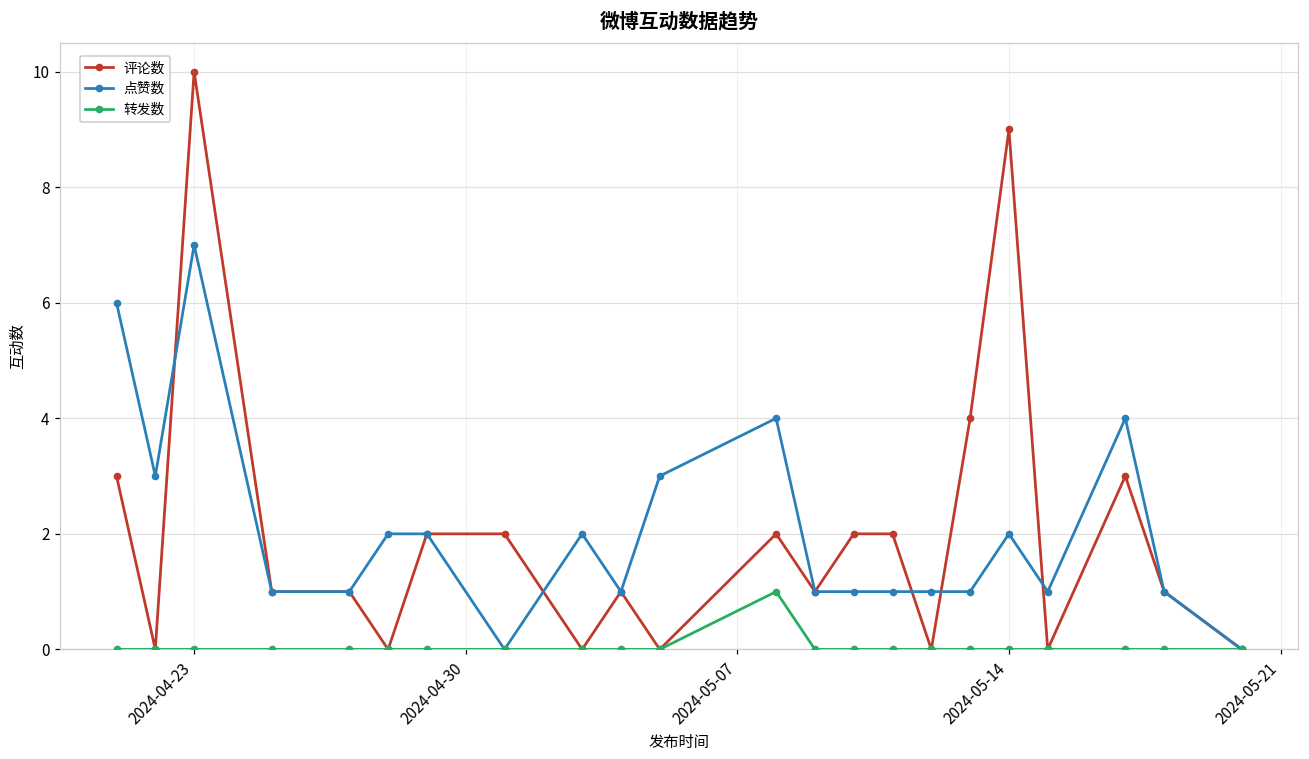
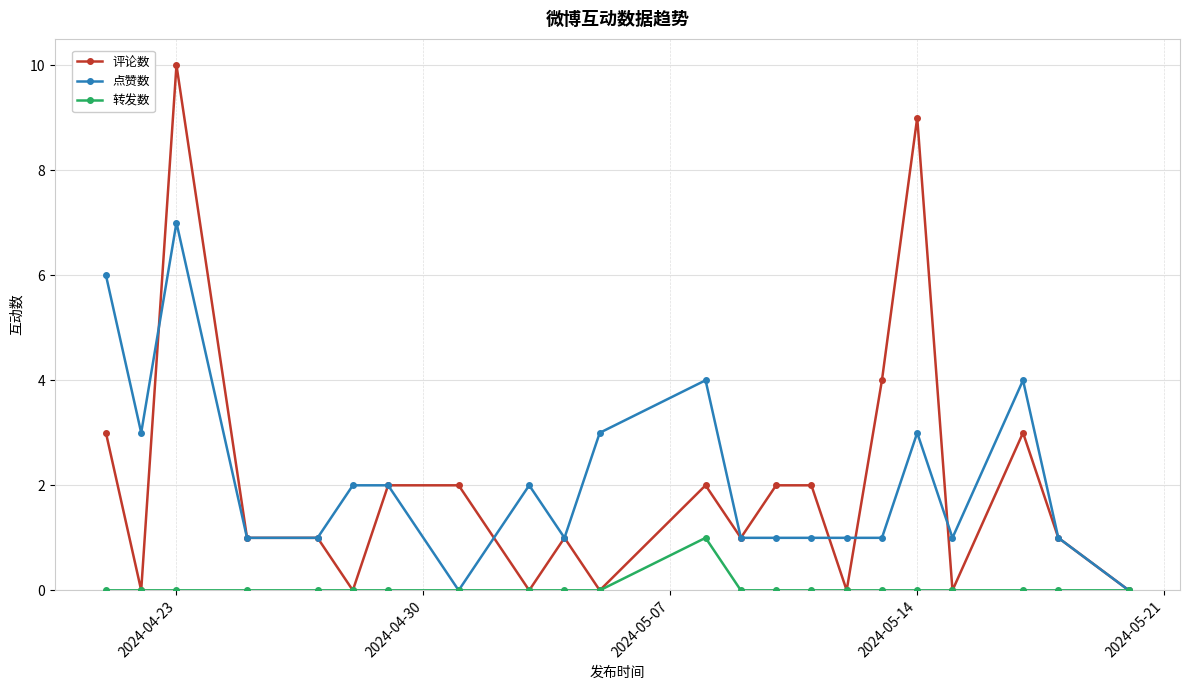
点赞数, 2024-05-14: 2 -> 3
